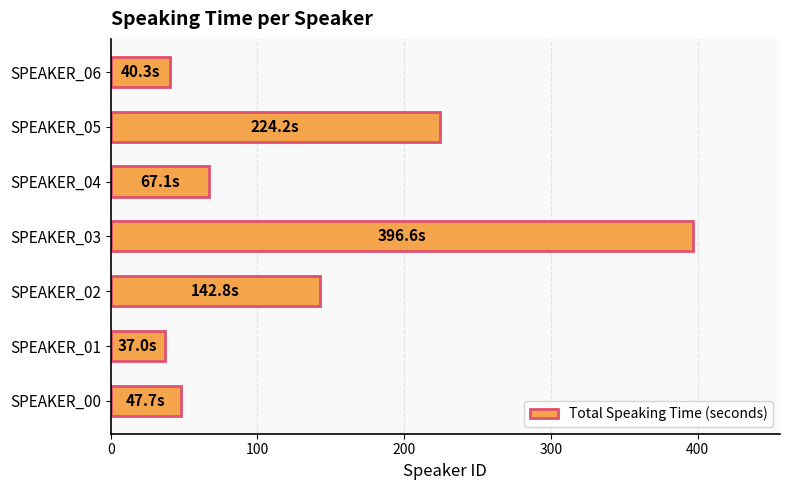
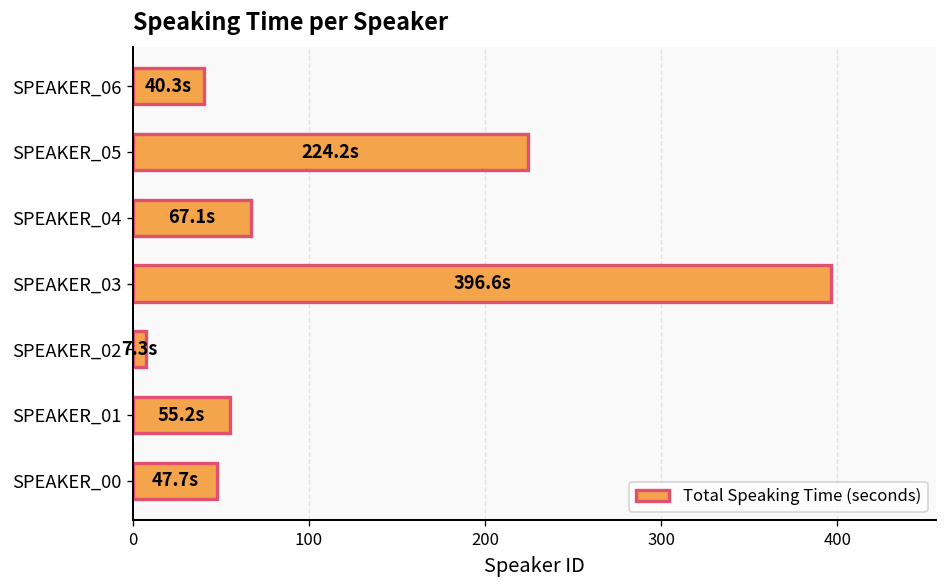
SPEAKER_02: 142.8s -> 7.3s
SPEAKER_01: 37.0s -> 55.2s
